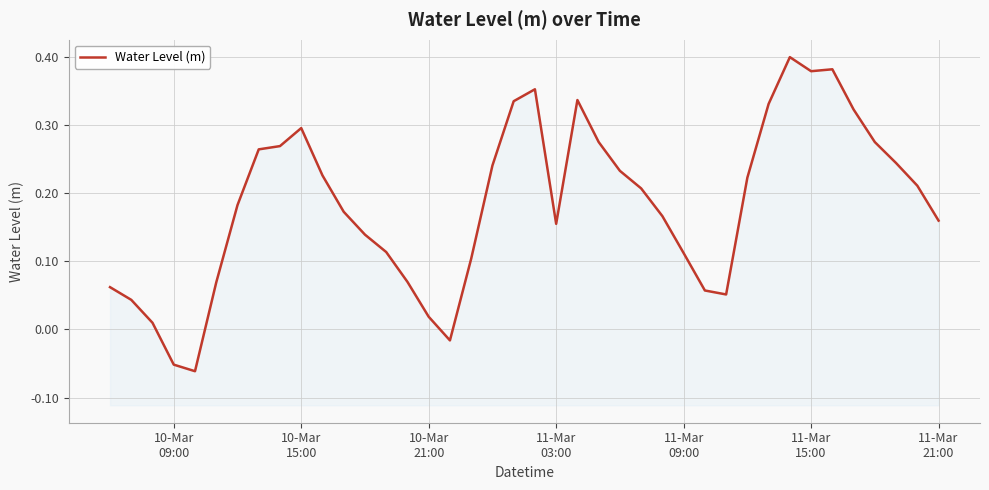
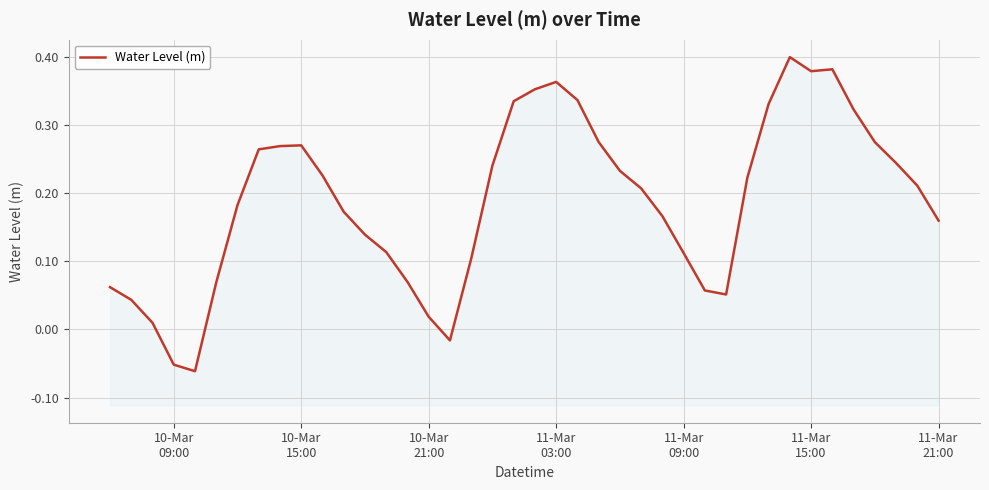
10-Mar 15:00: 0.30 -> 0.27
11-Mar 03:00: 0.15 -> 0.36
